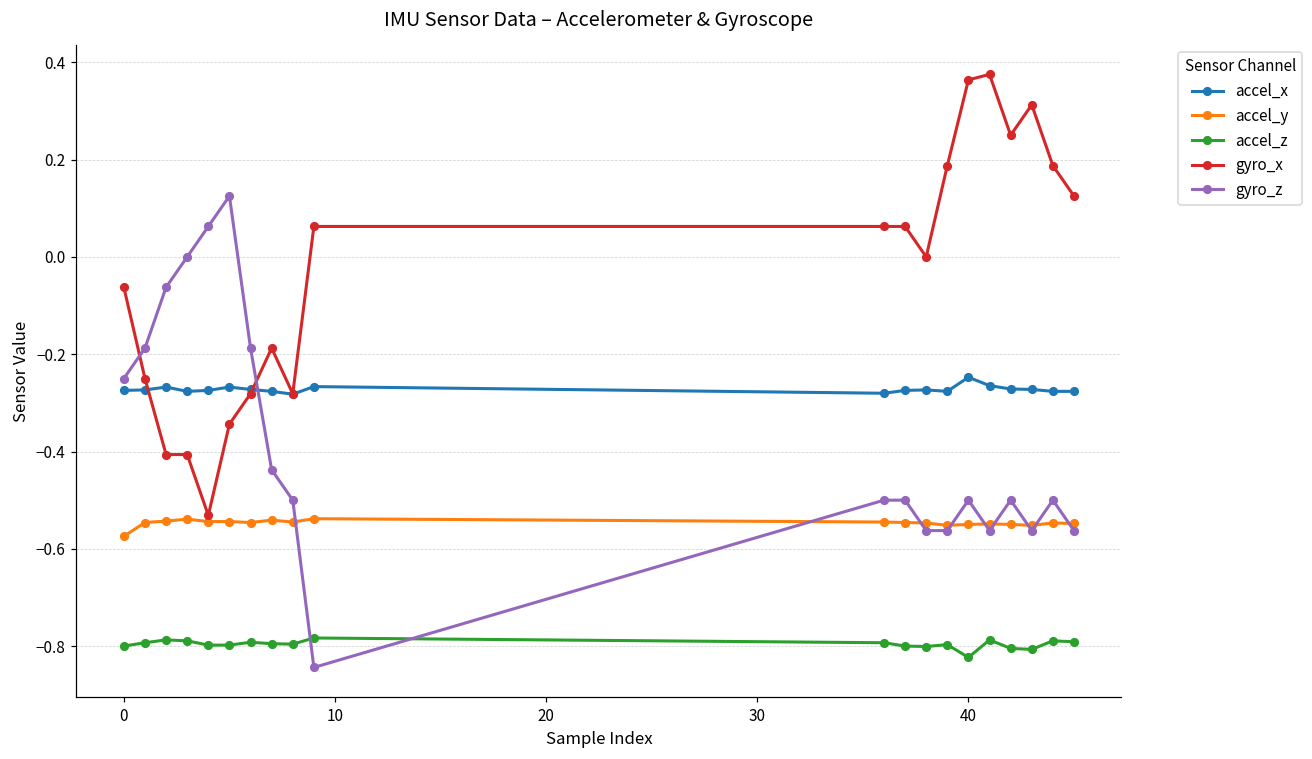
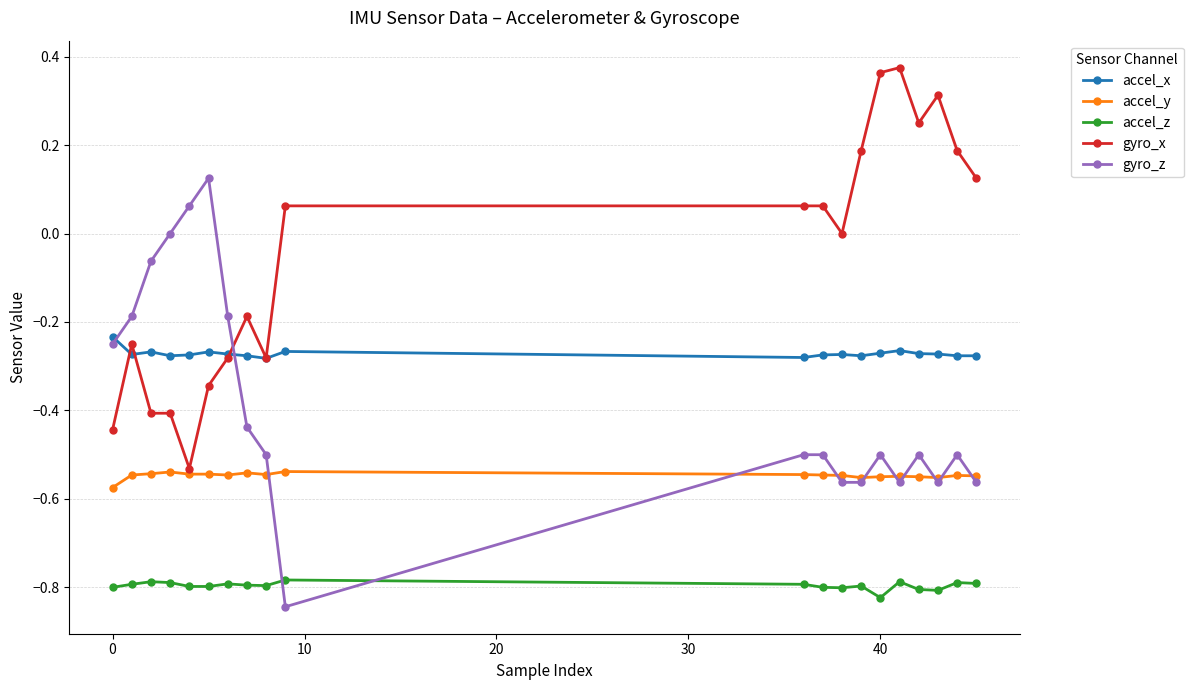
accel_x, 0: -0.27 -> -0.23
gyro_x, 0: -0.06 -> -0.44
accel_x, 40: -0.25 -> -0.27
